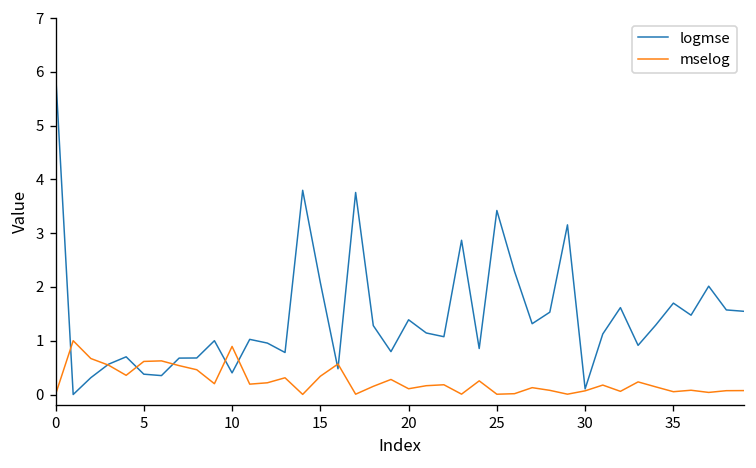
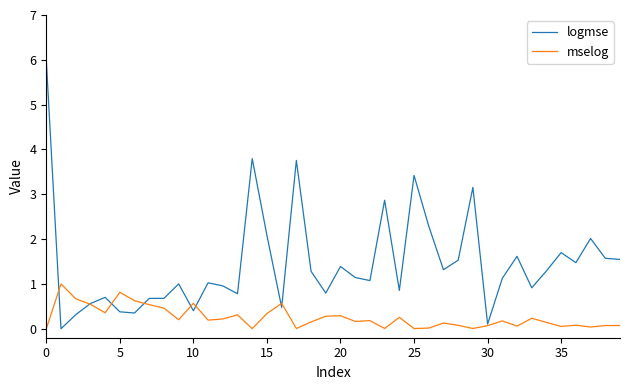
mselog, 5: 0.6 -> 0.8
mselog, 10: 0.9 -> 0.6
mselog, 20: 0.1 -> 0.3
